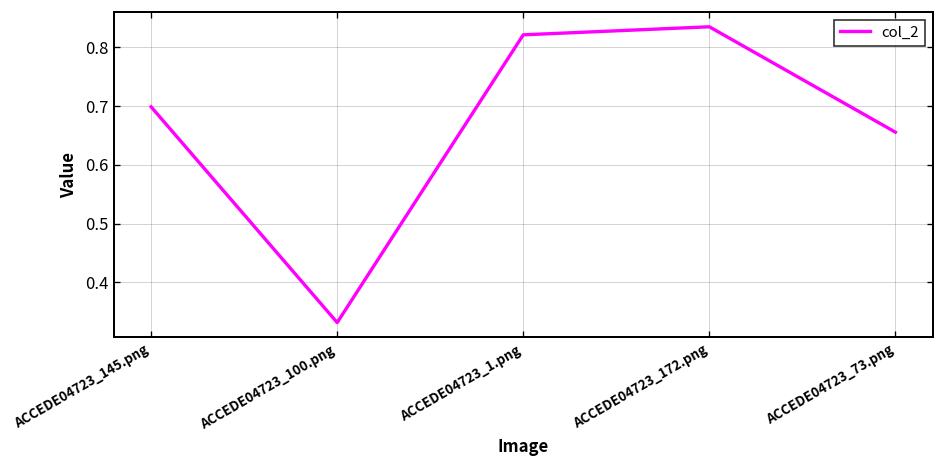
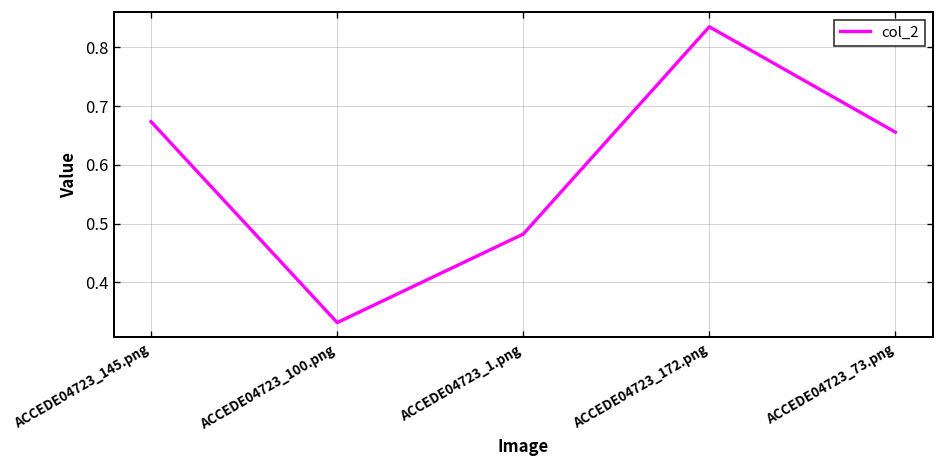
ACCEDE04723_145.png: 0.70 -> 0.67
ACCEDE04723_1.png: 0.82 -> 0.48
